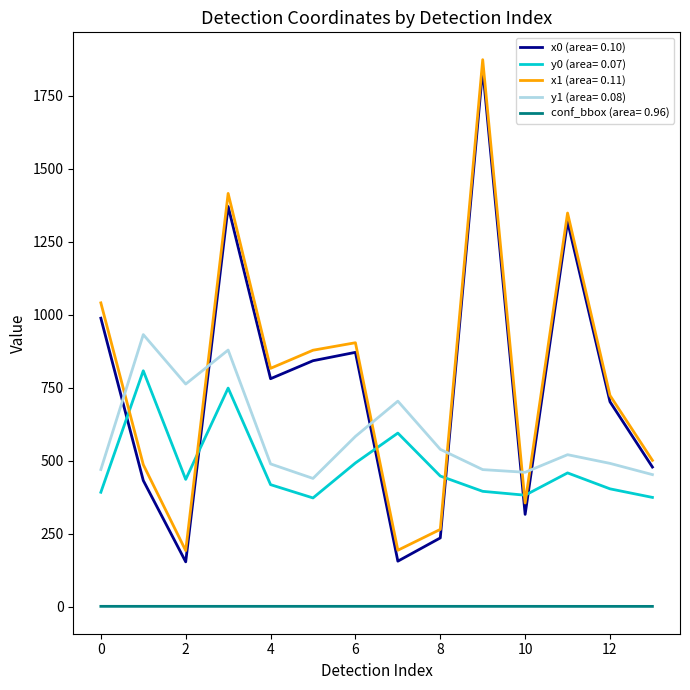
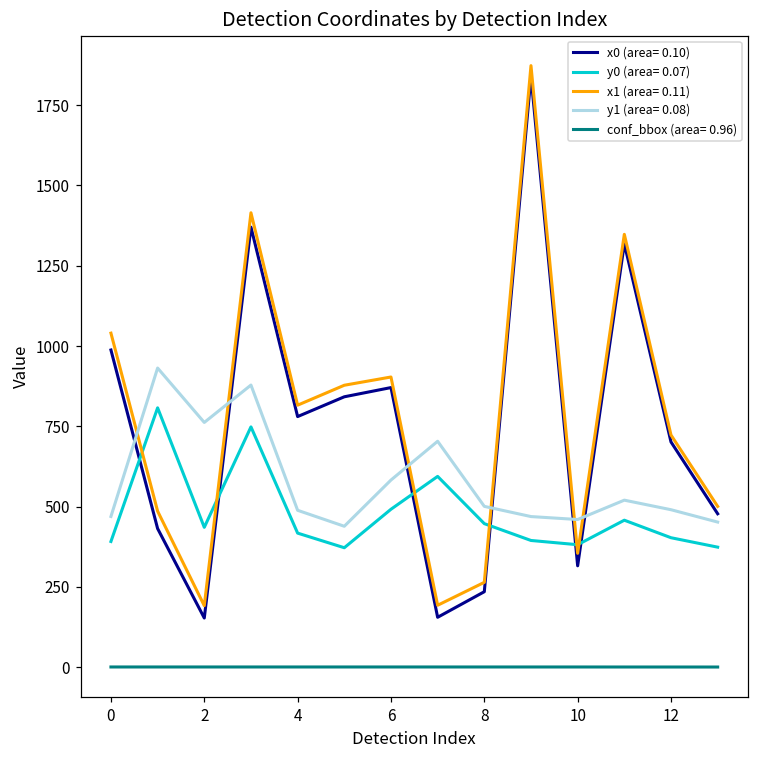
y1 (area= 0.08), 8: 540 -> 500
